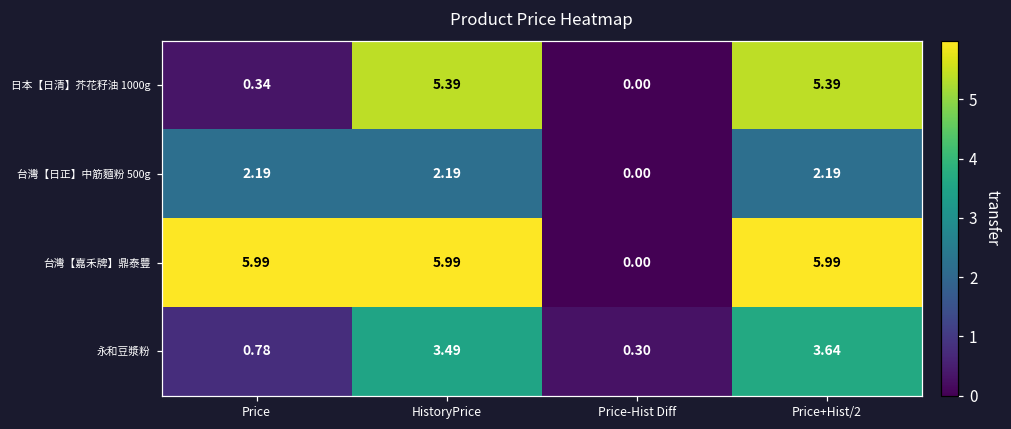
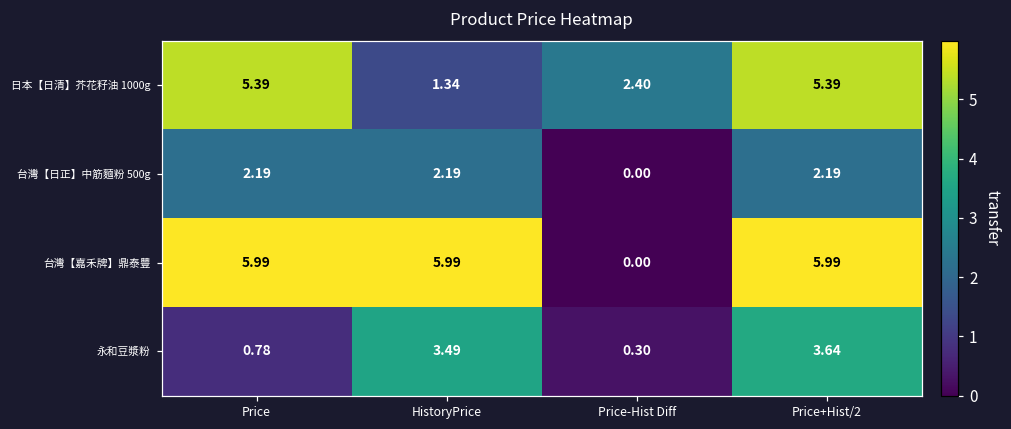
日本【日清】芥花籽油 1000g, Price: 0.34 -> 5.39
日本【日清】芥花籽油 1000g, HistoryPrice: 5.39 -> 1.34
日本【日清】芥花籽油 1000g, Price-Hist Diff: 0.00 -> 2.40
